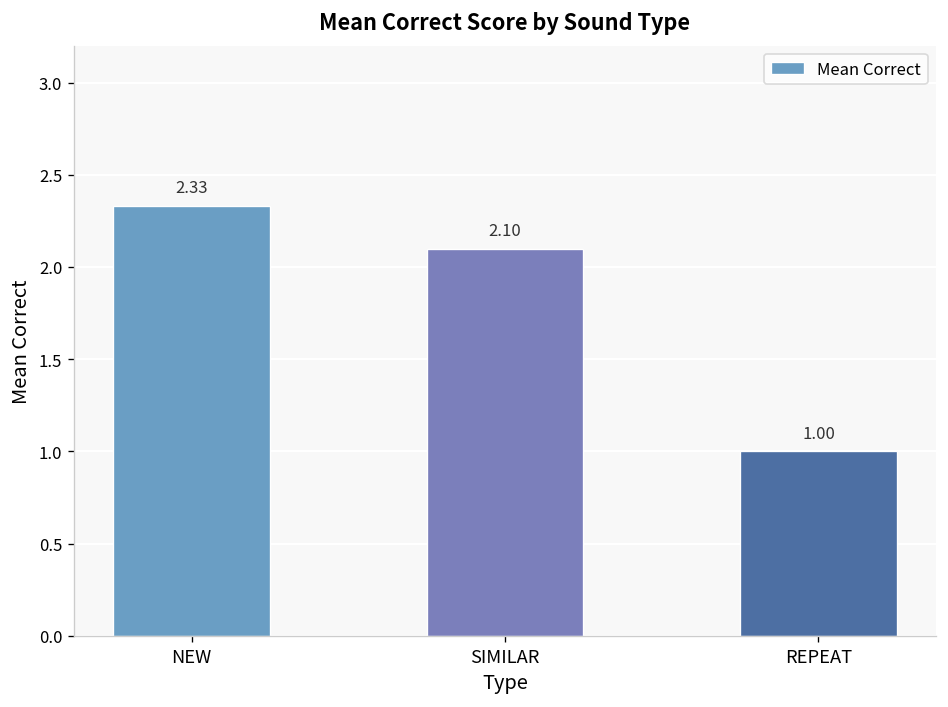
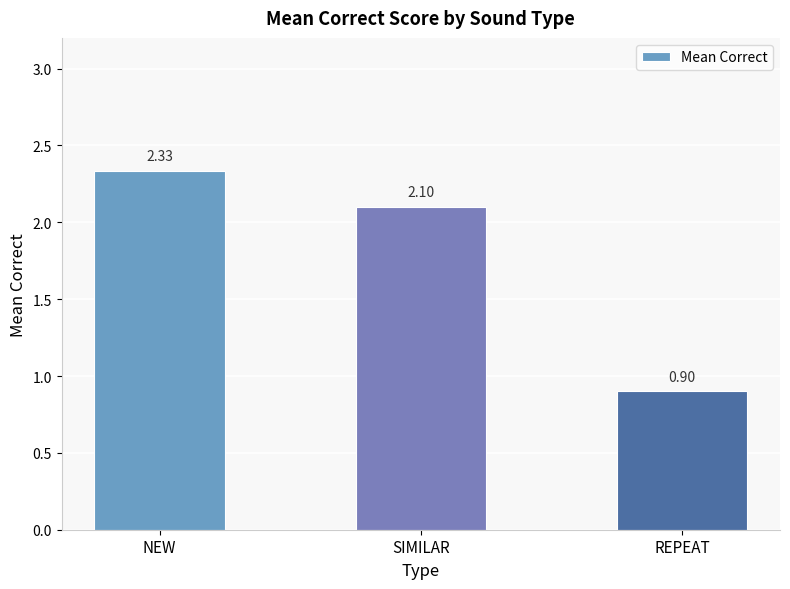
REPEAT: 1.00 -> 0.90
